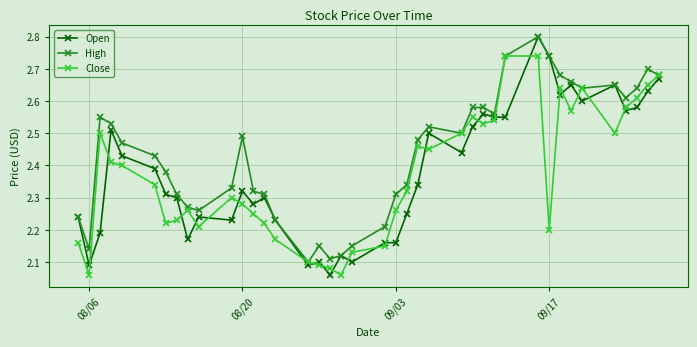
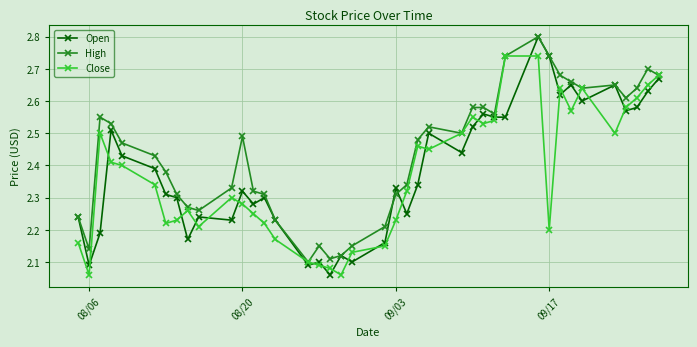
Open, 09/03: 2.16 -> 2.33
Close, 09/03: 2.26 -> 2.23
